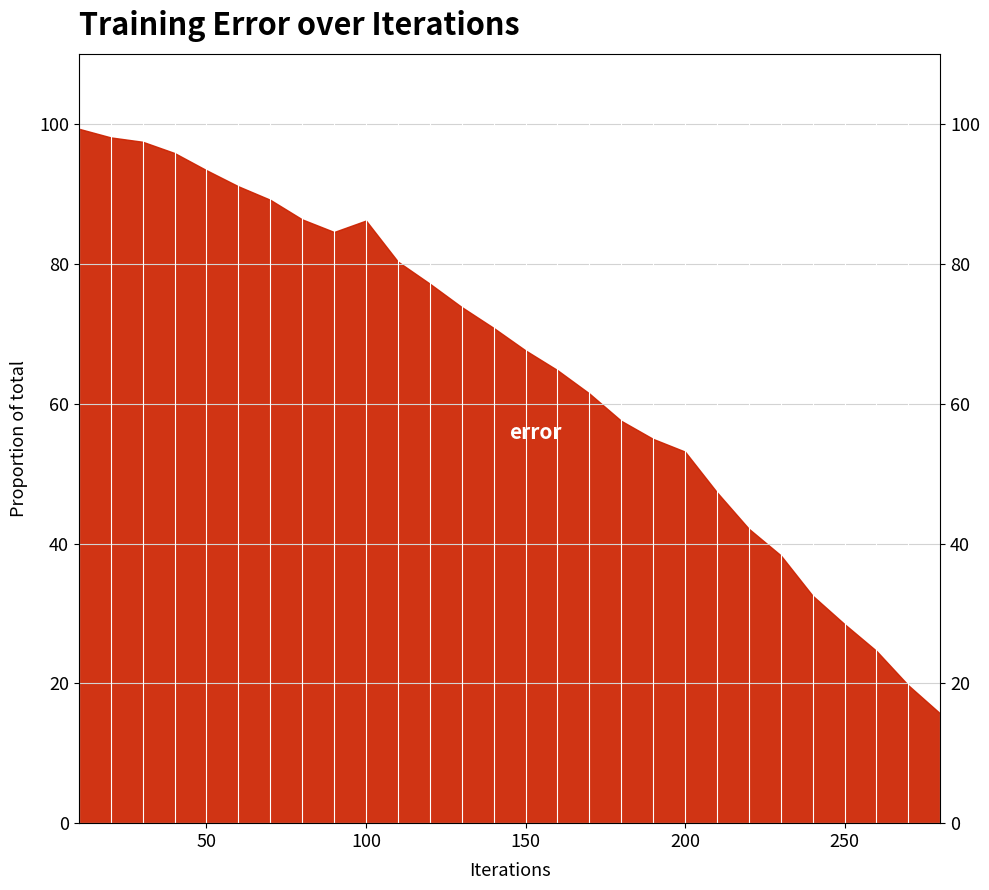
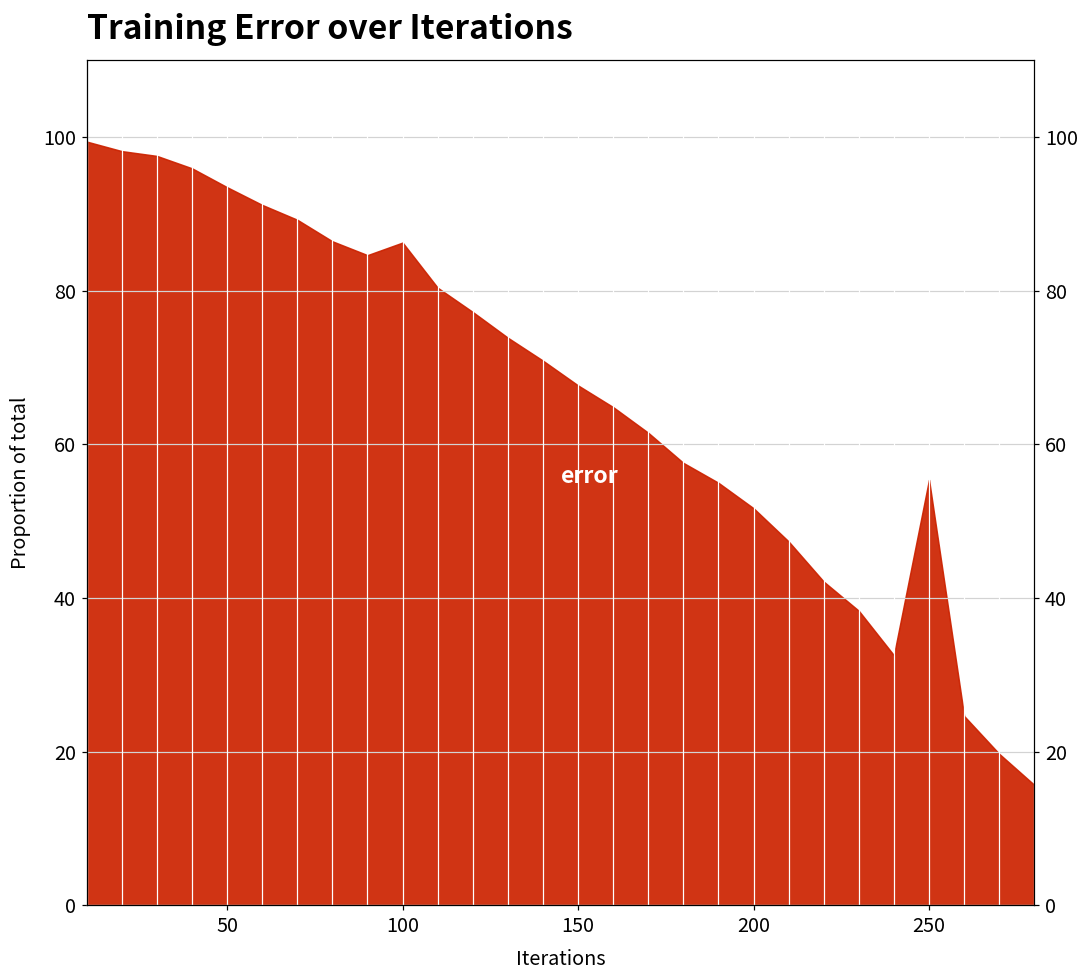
200: 53 -> 52
250: 28 -> 55
